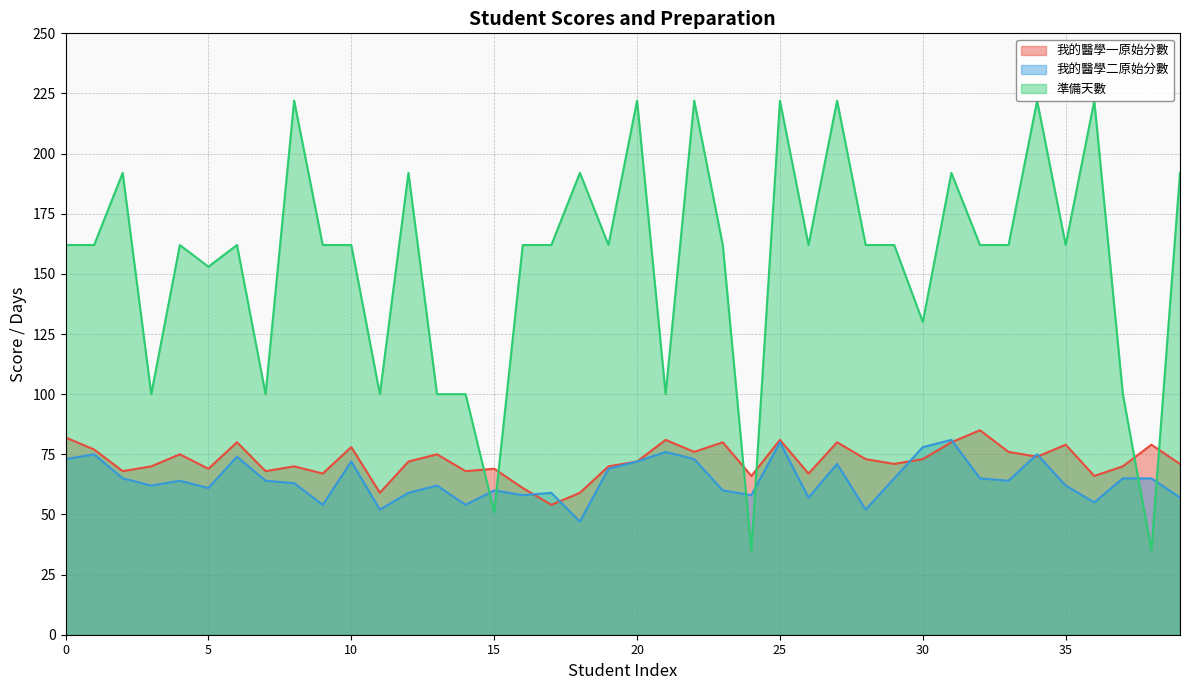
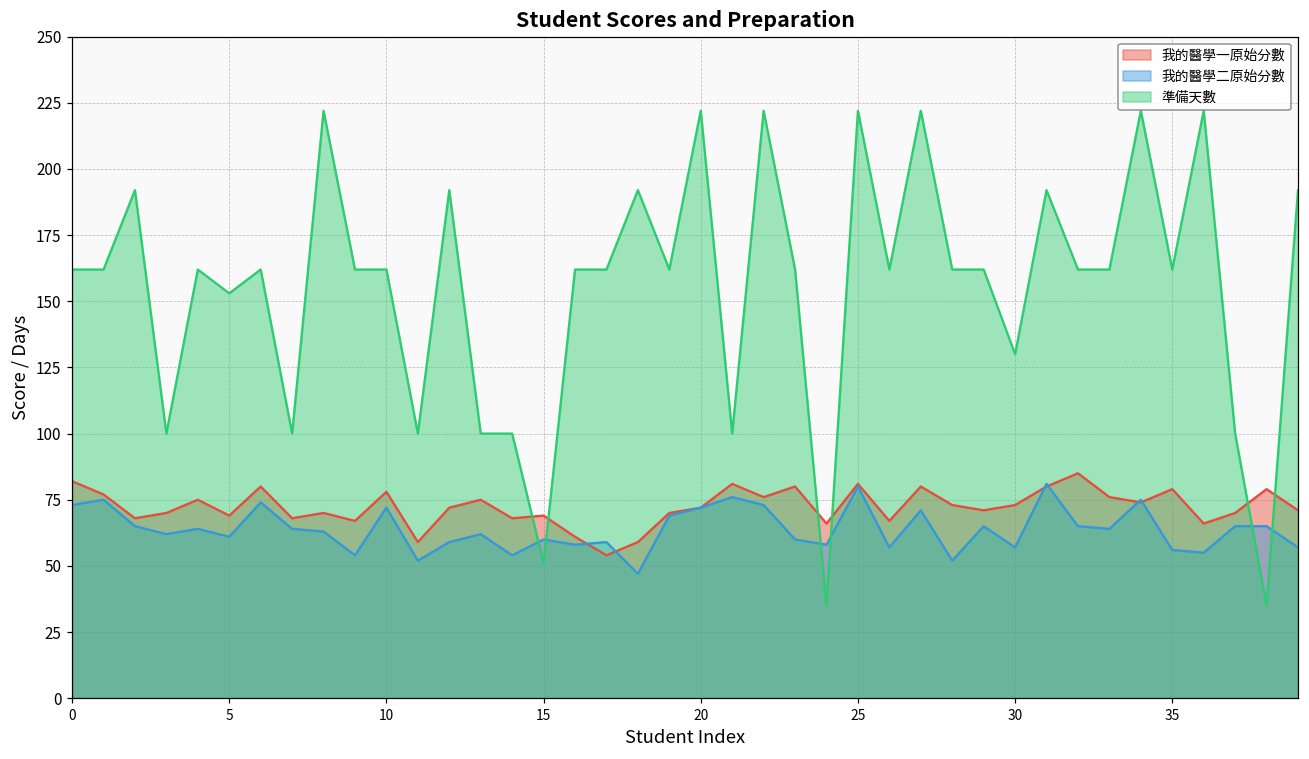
我的醫學二原始分數, 30: 78 -> 57
我的醫學二原始分數, 35: 62 -> 56
